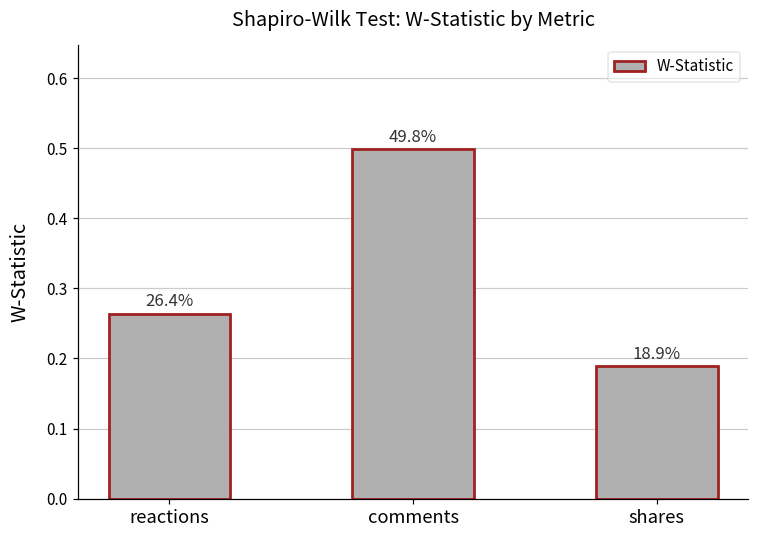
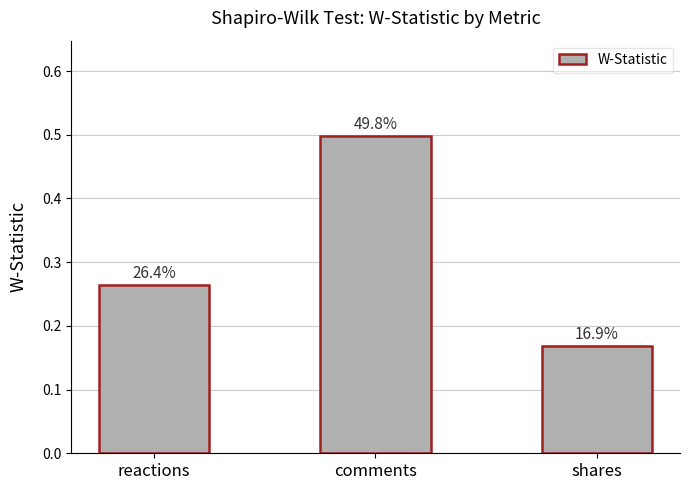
shares: 18.9% -> 16.9%
